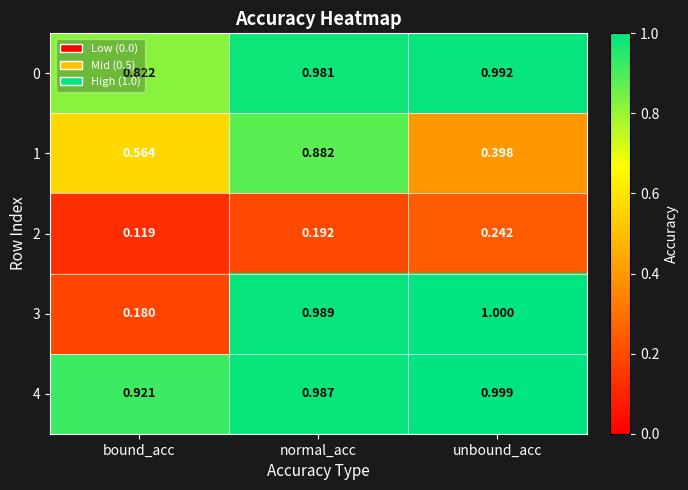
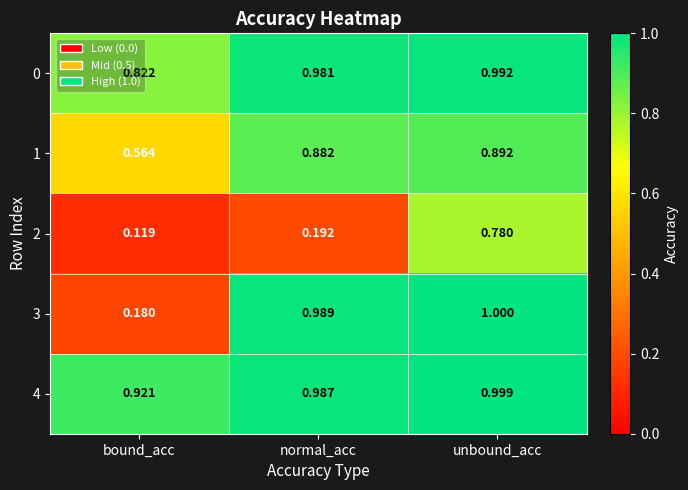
1, unbound_acc: 0.398 -> 0.892
2, unbound_acc: 0.242 -> 0.780
